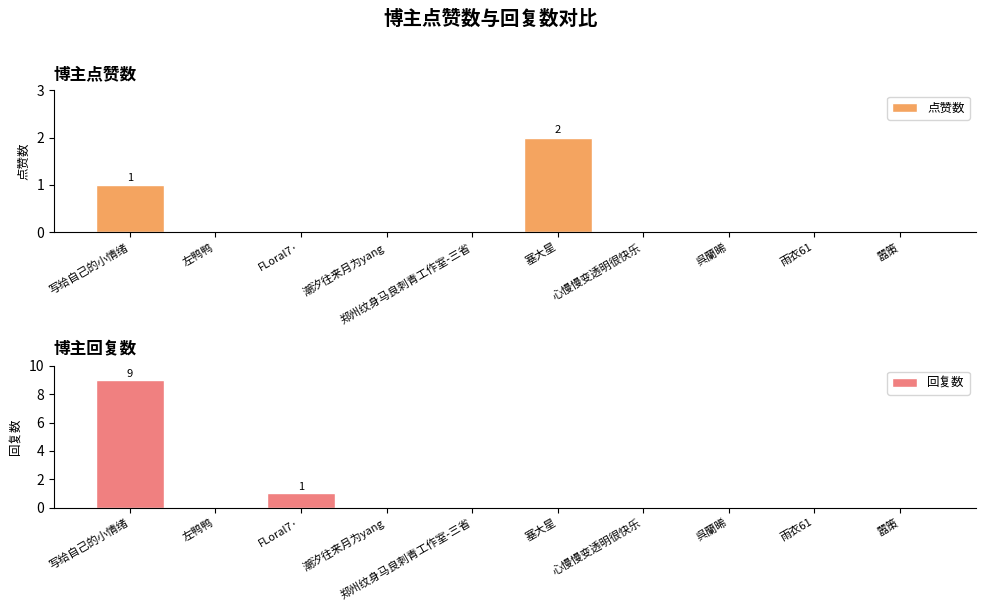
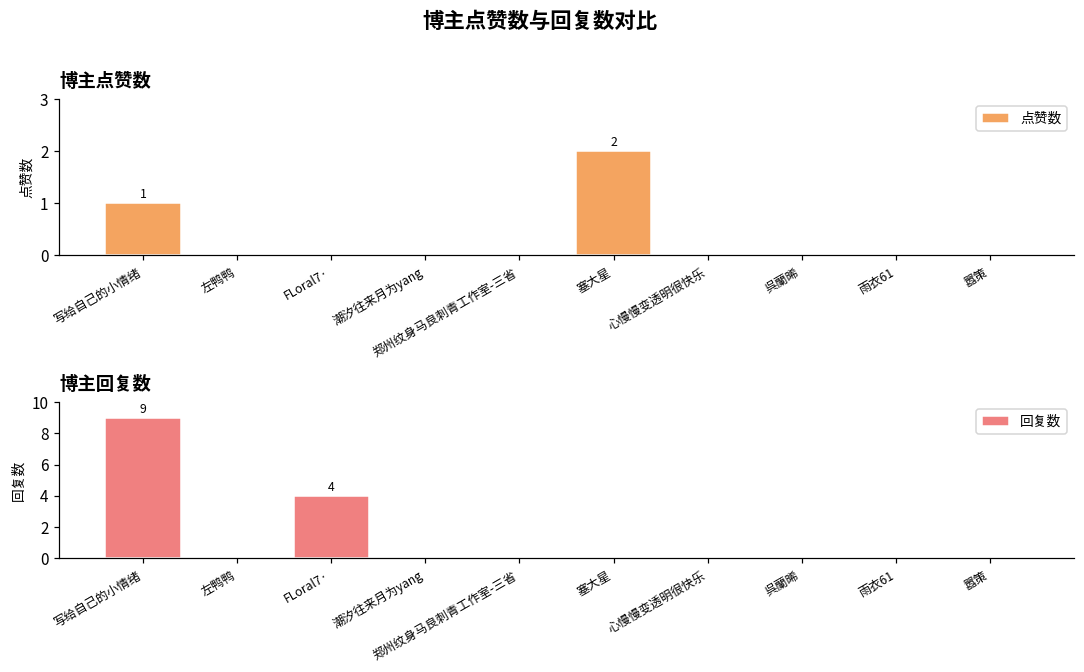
博主回复数, FLoral7·: 1 -> 4
